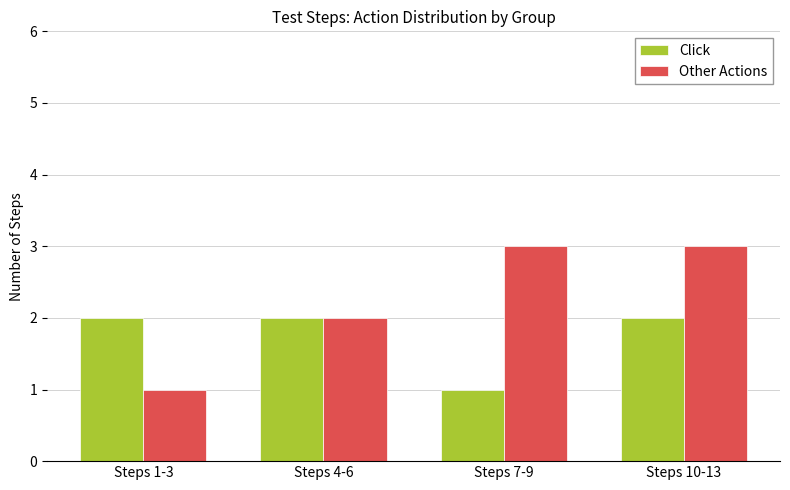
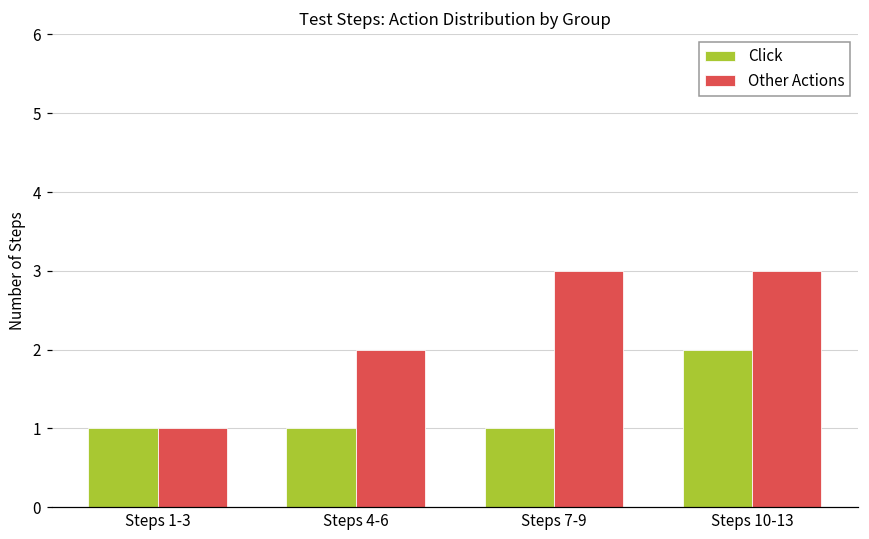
Click, Steps 1-3: 2 -> 1
Click, Steps 4-6: 2 -> 1
